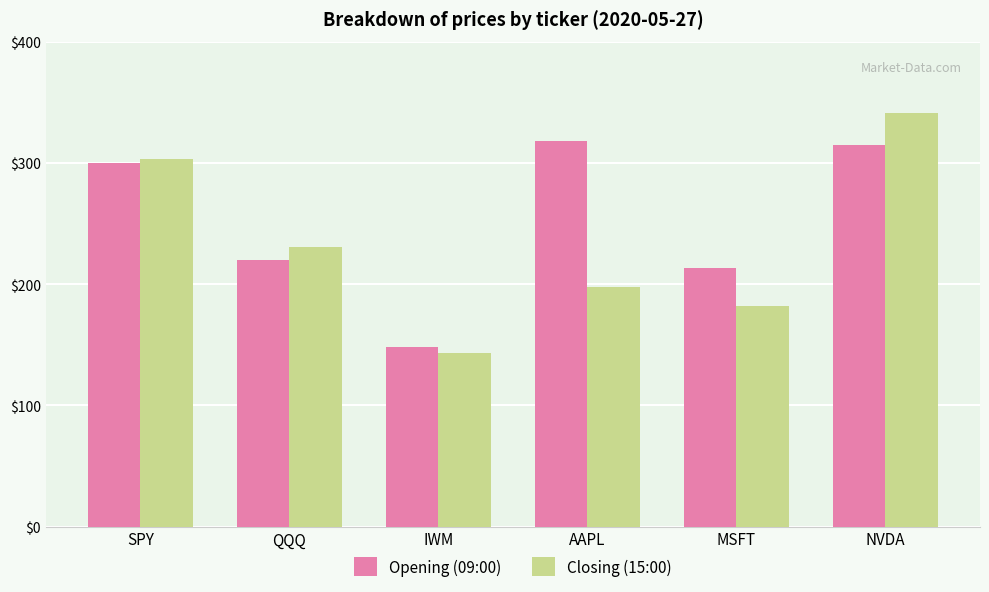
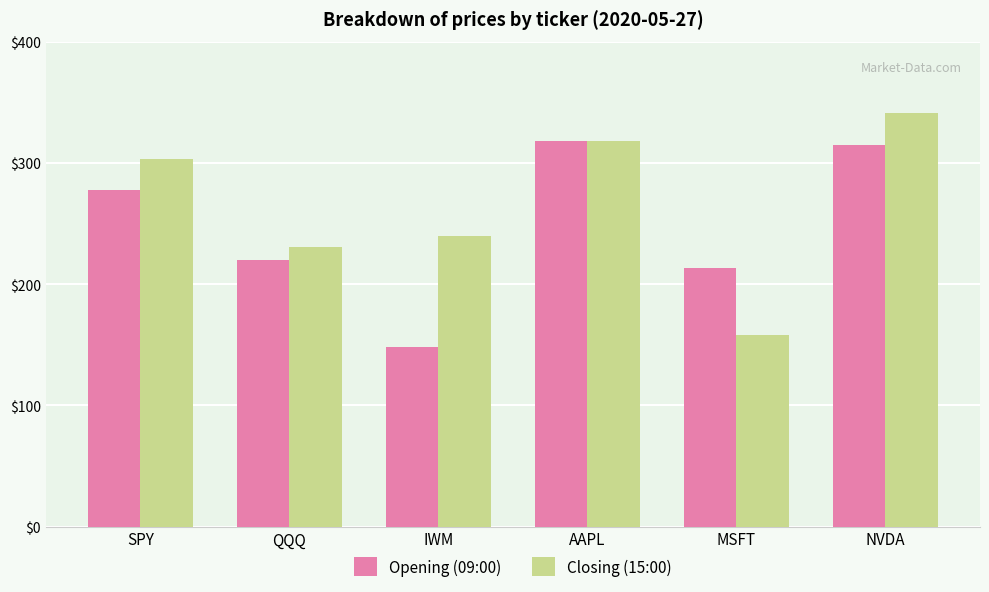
Opening (09:00), SPY: $300 -> $277
Closing (15:00), IWM: $143 -> $239
Closing (15:00), AAPL: $198 -> $318
Closing (15:00), MSFT: $182 -> $158
